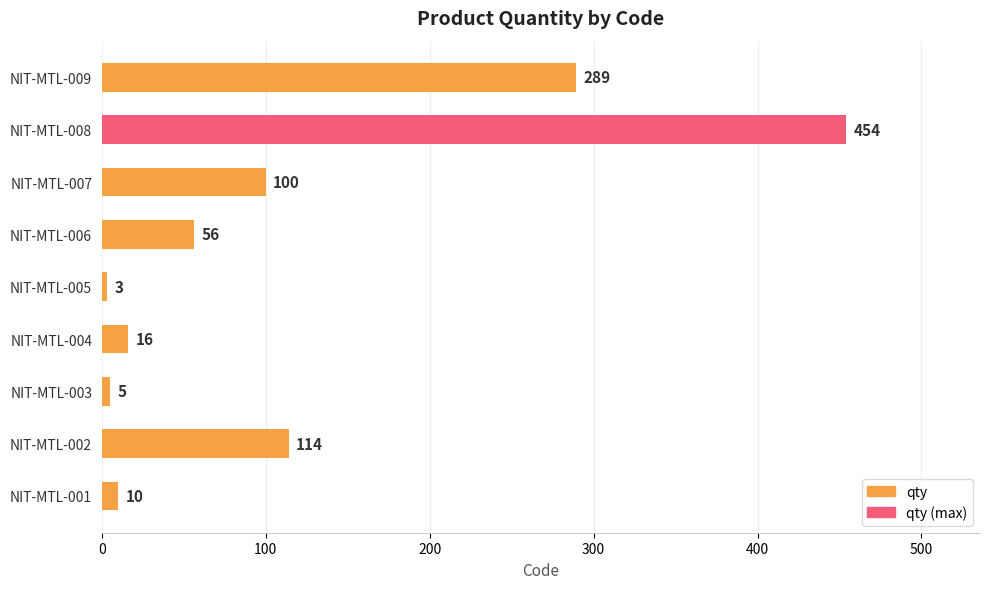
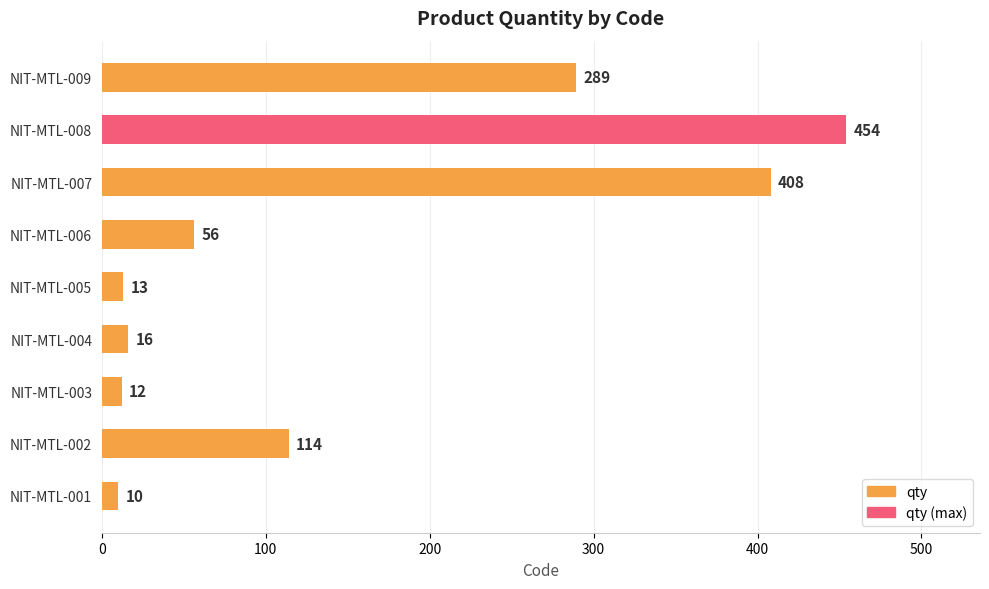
NIT-MTL-007: 100 -> 408
NIT-MTL-005: 3 -> 13
NIT-MTL-003: 5 -> 12
